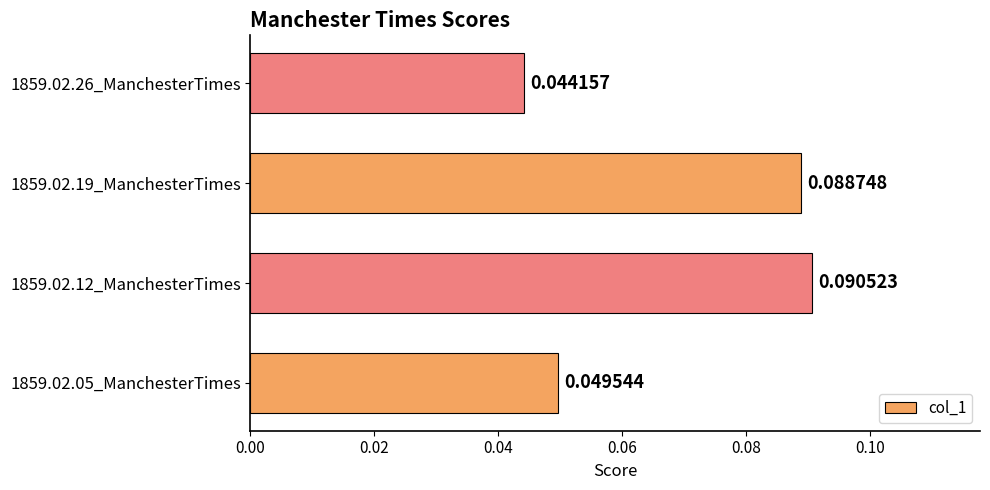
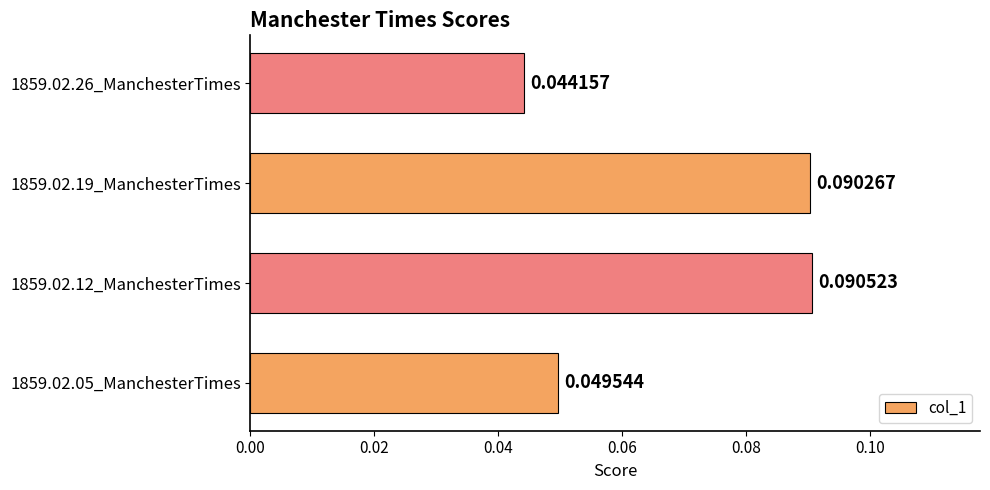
1859.02.19_ManchesterTimes: 0.088748 -> 0.090267
